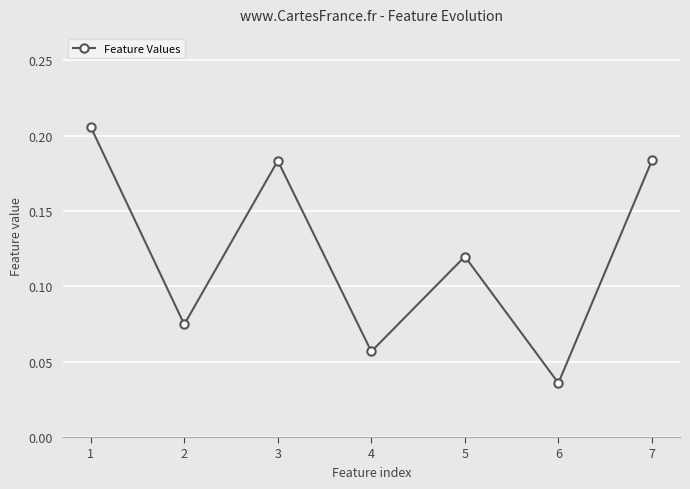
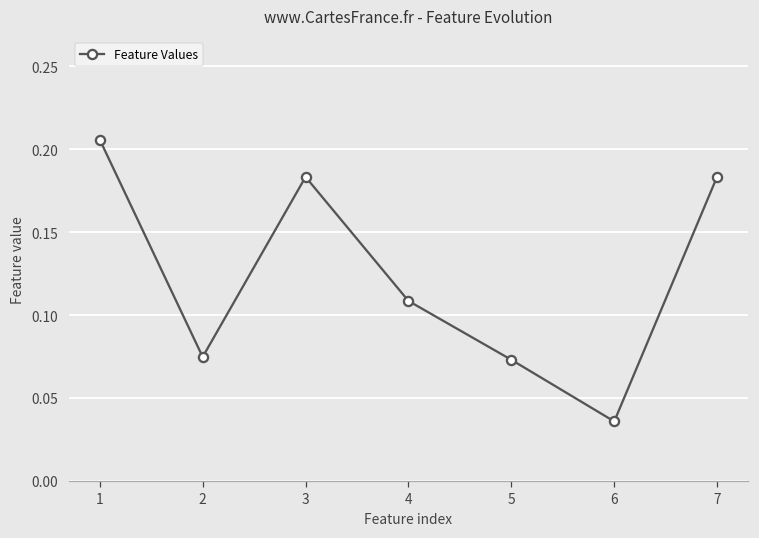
4: 0.057 -> 0.108
5: 0.120 -> 0.073
